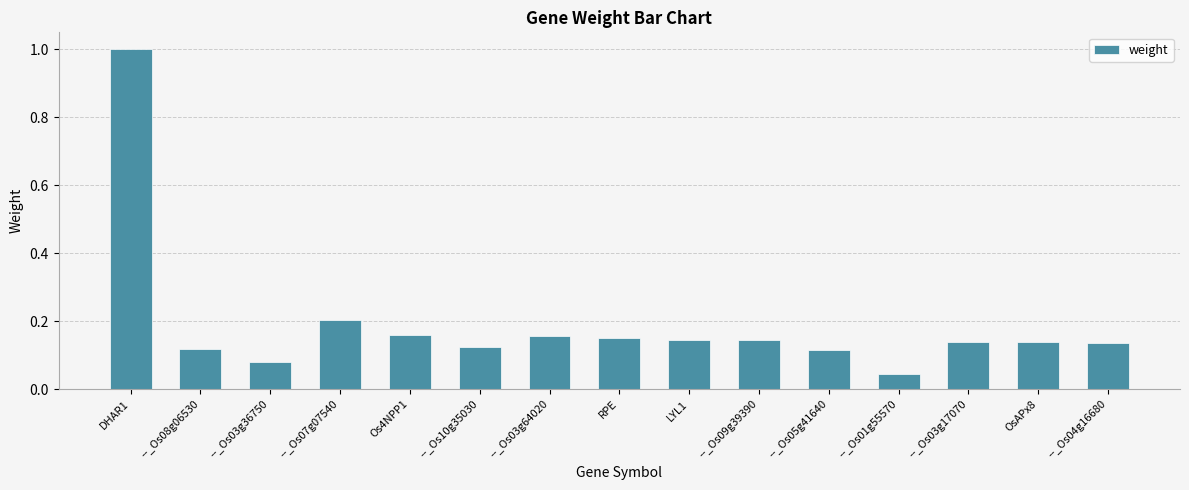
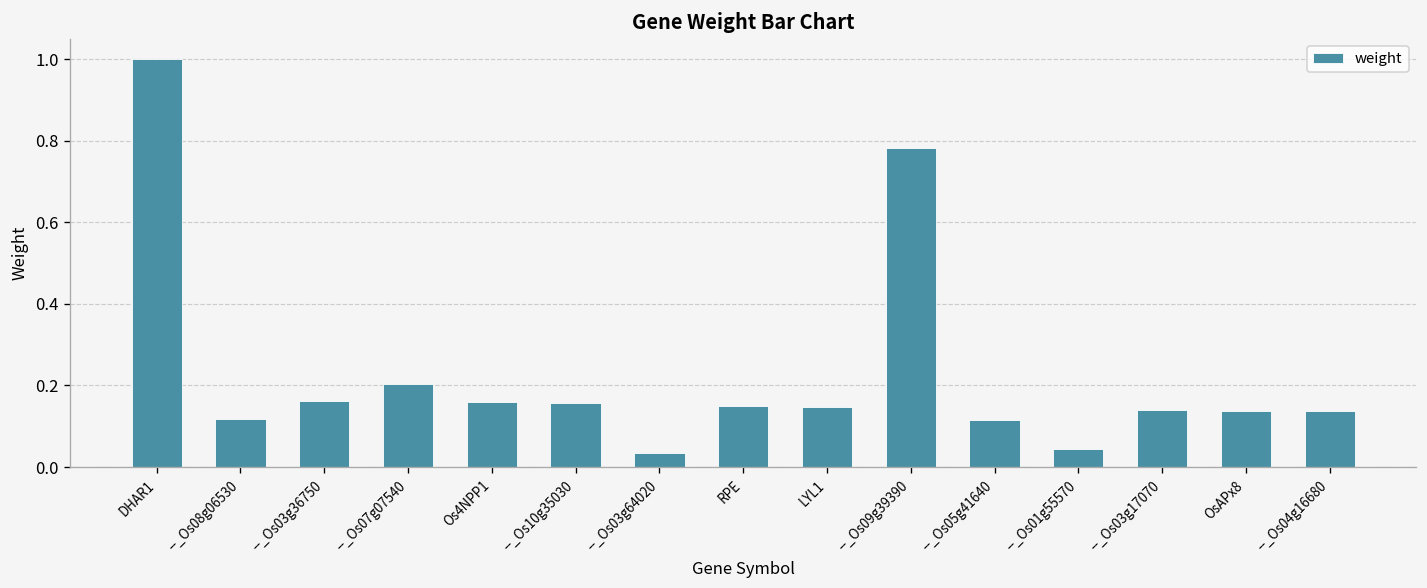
--_Os03g36750: 0.08 -> 0.16
--_Os10g35030: 0.12 -> 0.16
--_Os03g64020: 0.16 -> 0.03
--_Os09g39390: 0.14 -> 0.78
